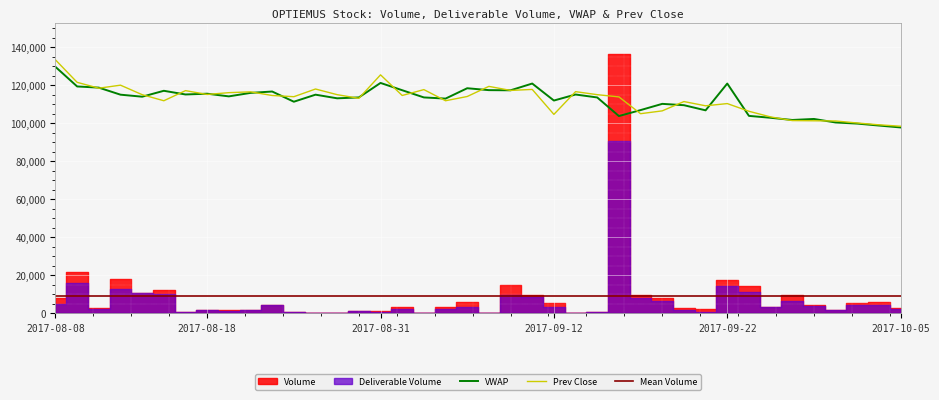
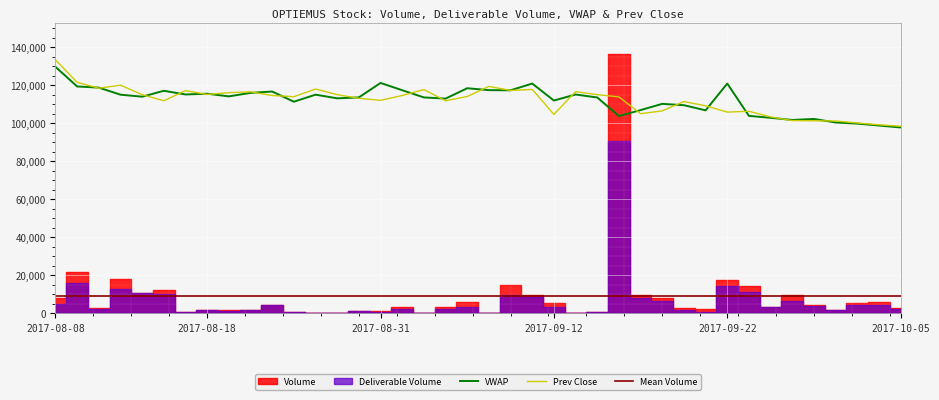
Prev Close, 2017-08-31: 126,000 -> 112,000
Prev Close, 2017-09-22: 110,000 -> 106,000
